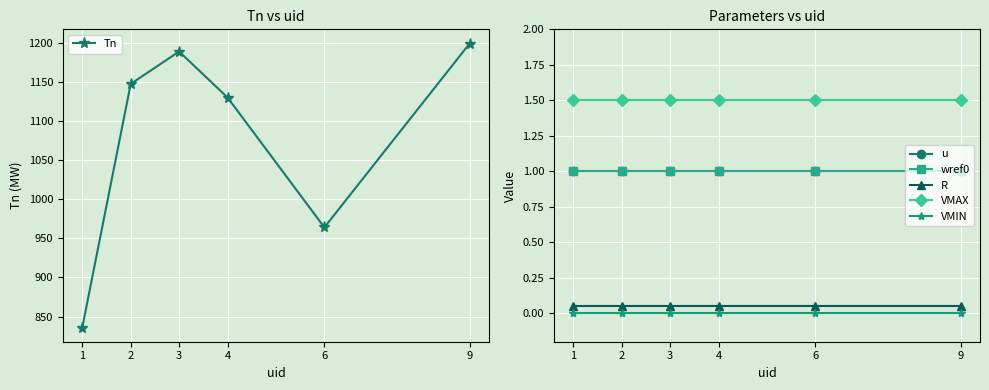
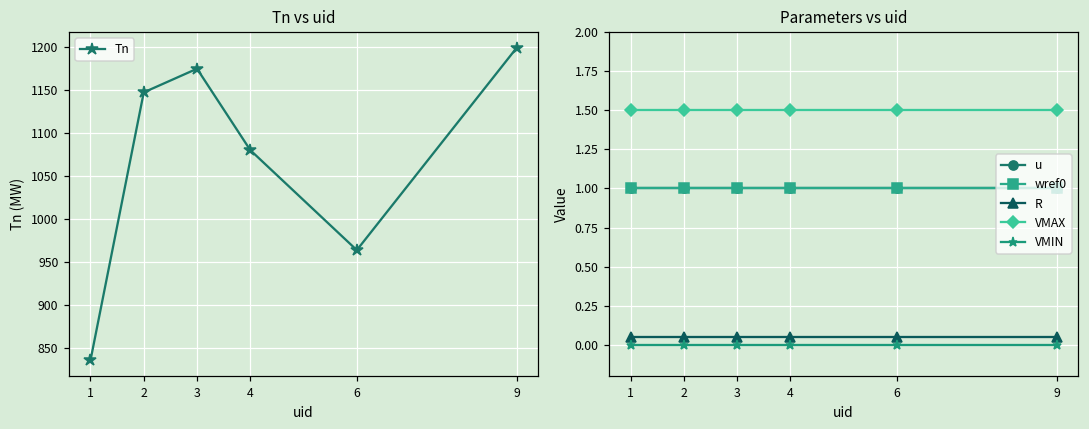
Tn vs uid, 3: 1190 -> 1170
Tn vs uid, 4: 1130 -> 1080
